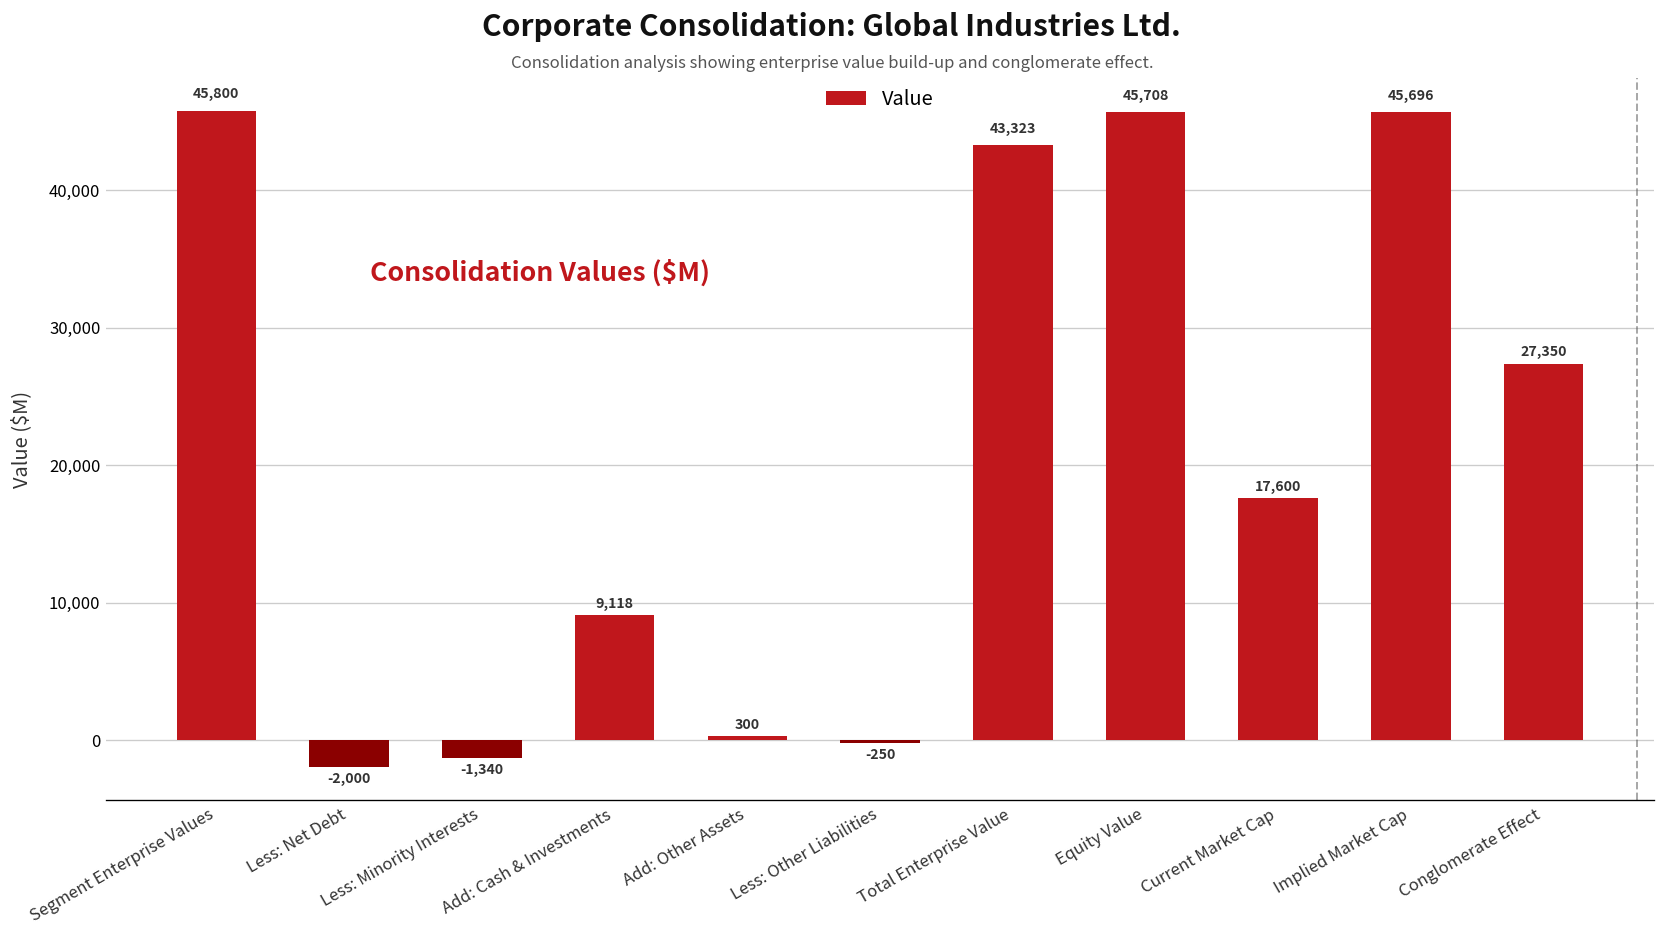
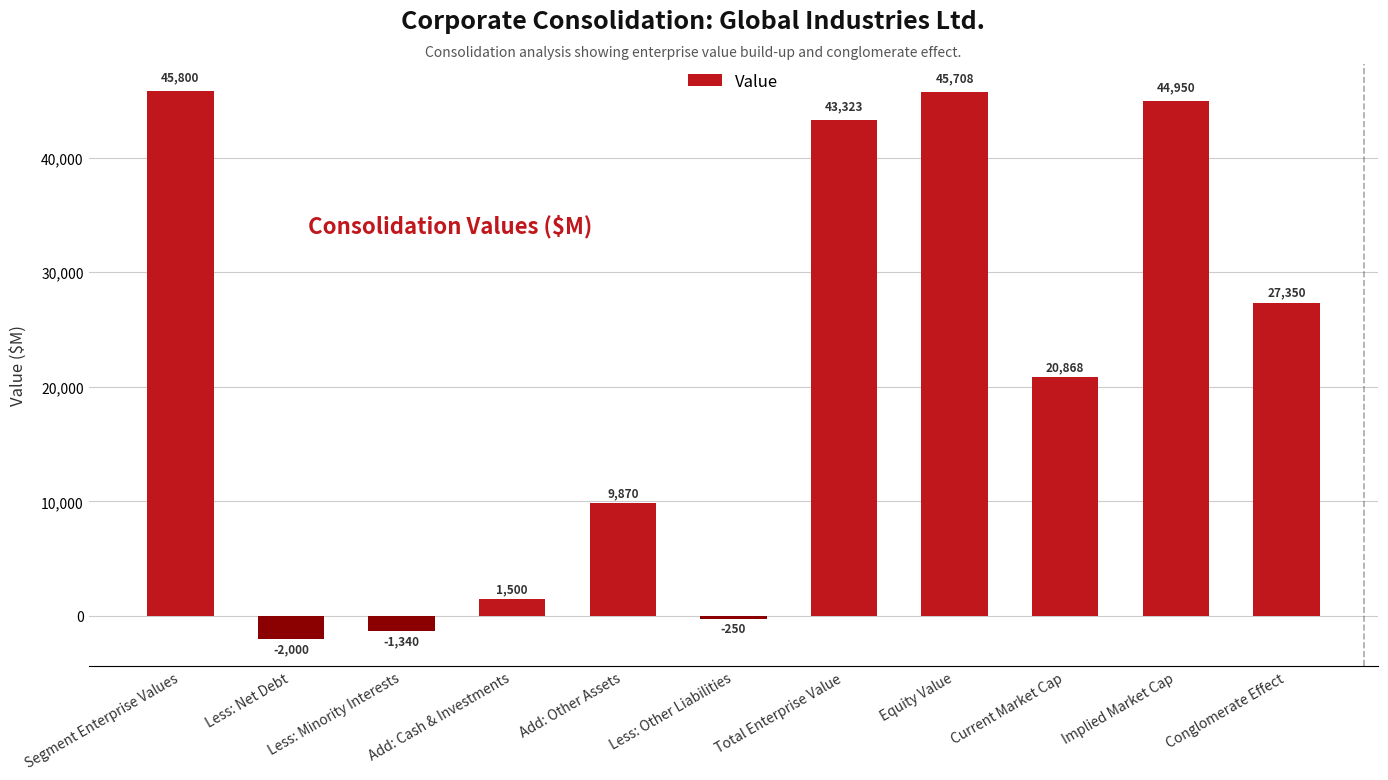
Add: Cash & Investments: 9,118 -> 1,500
Add: Other Assets: 300 -> 9,870
Current Market Cap: 17,600 -> 20,868
Implied Market Cap: 45,696 -> 44,950
